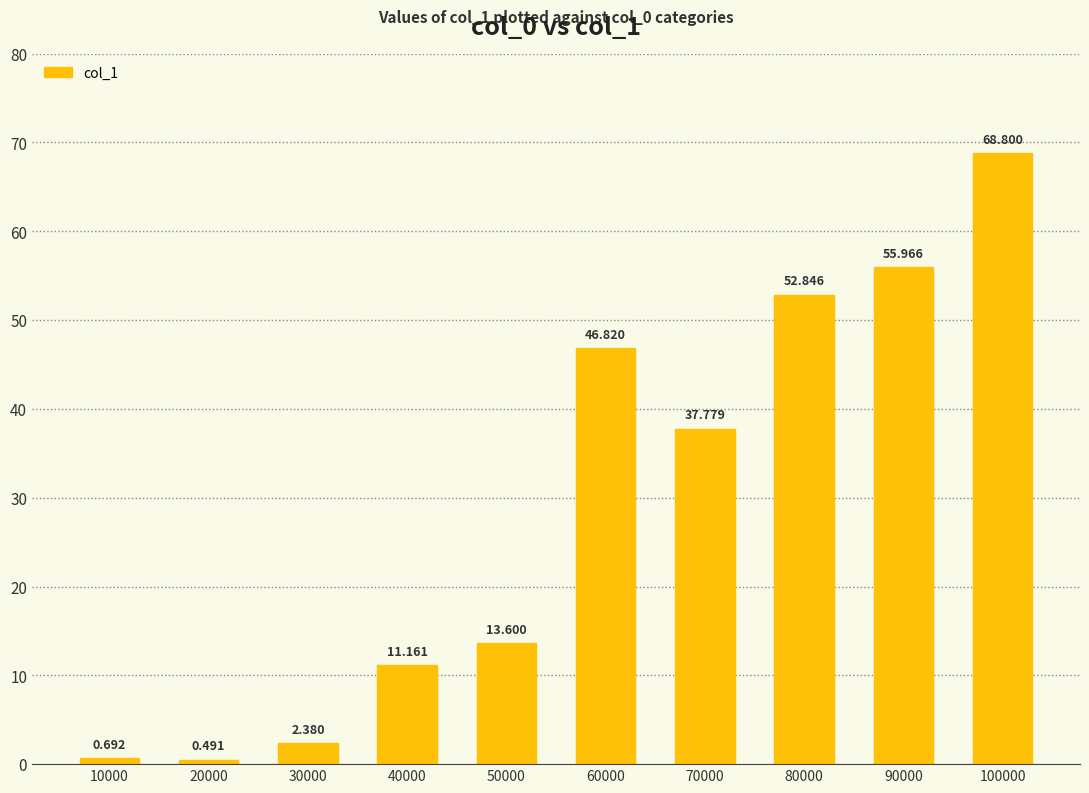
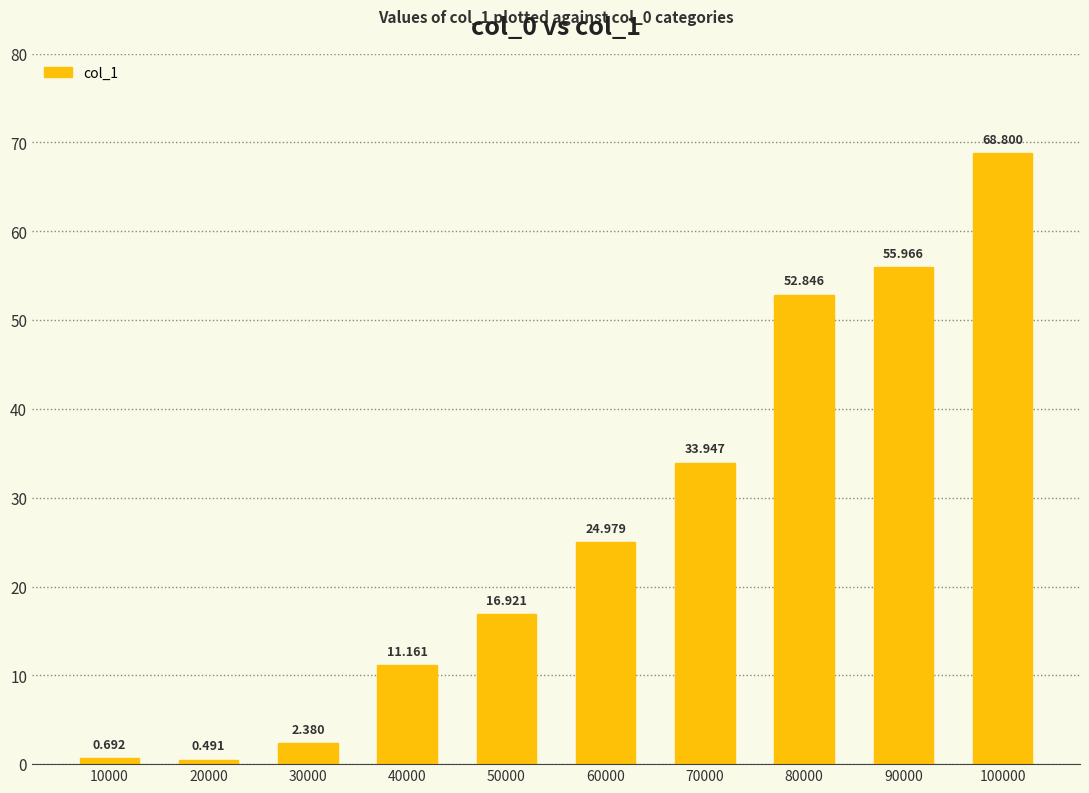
50000: 13.600 -> 16.921
60000: 46.820 -> 24.979
70000: 37.779 -> 33.947
